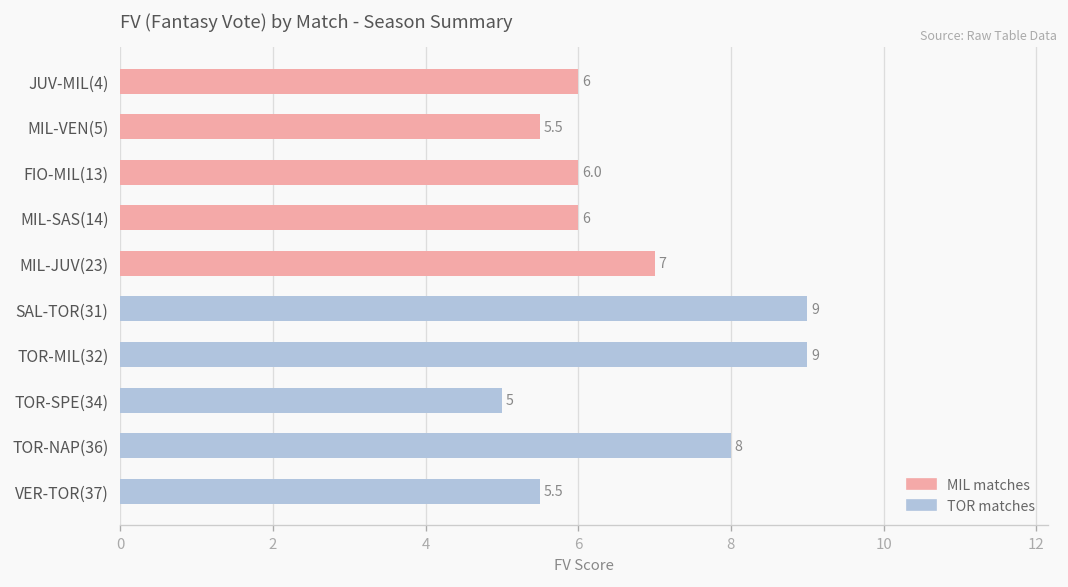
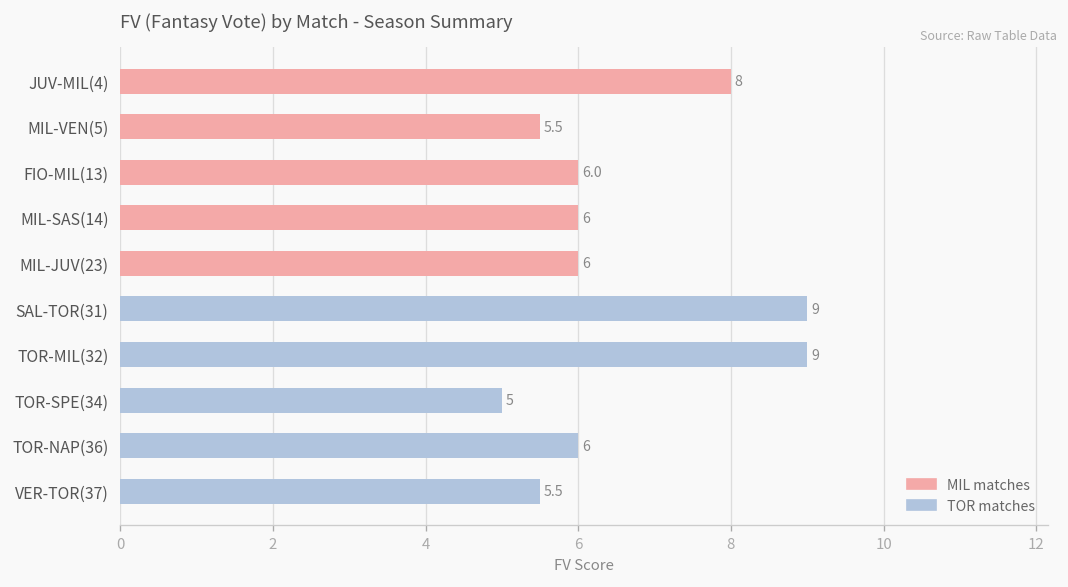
JUV-MIL(4): 6 -> 8
MIL-JUV(23): 7 -> 6
TOR-NAP(36): 8 -> 6
